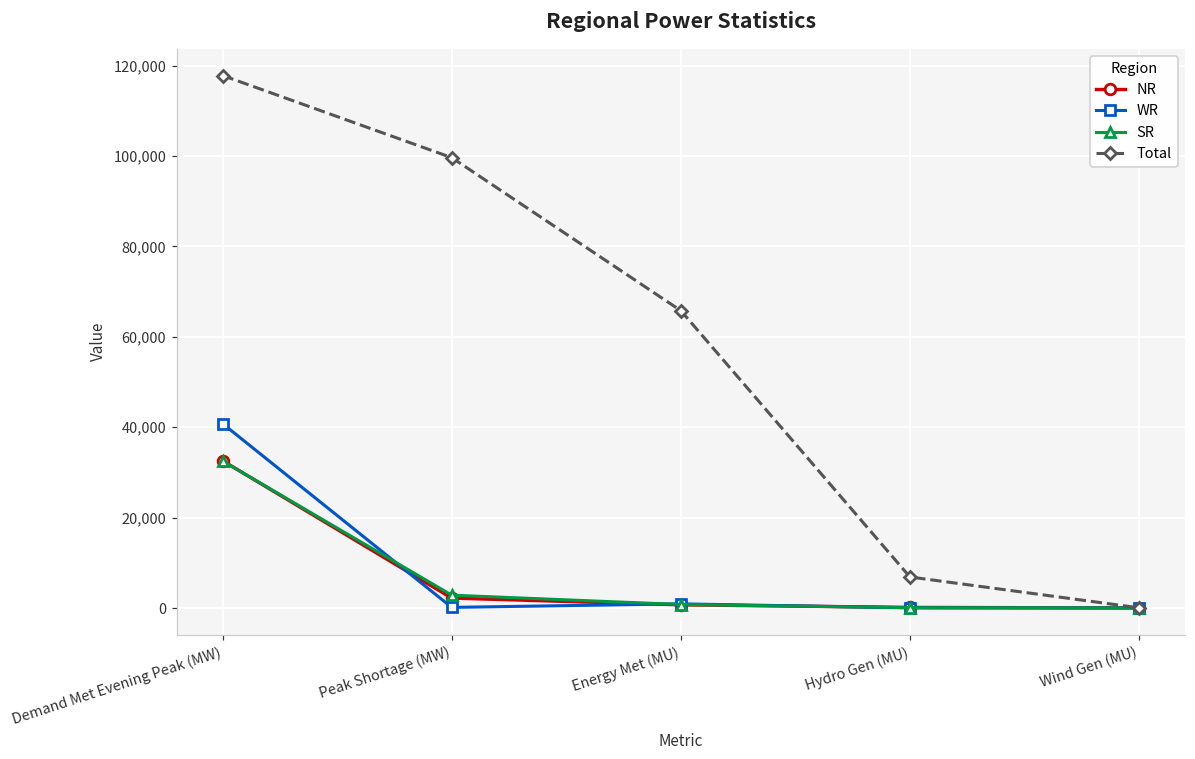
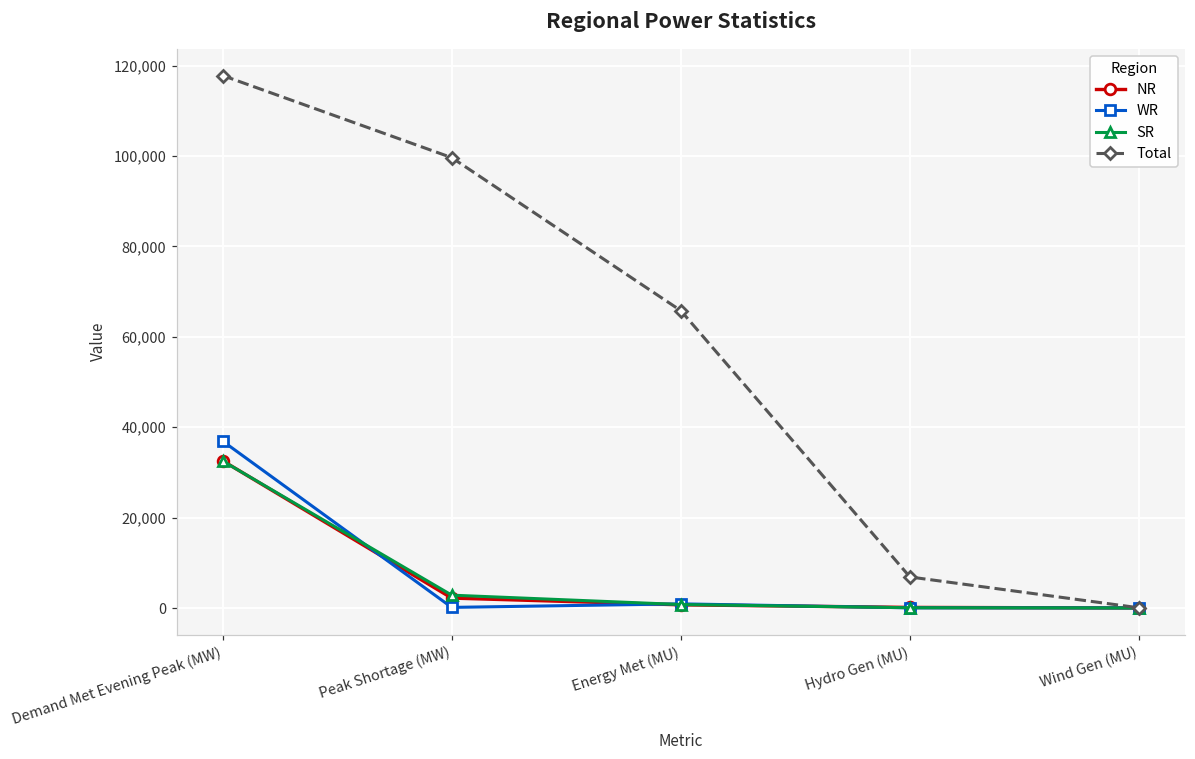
WR, Demand Met Evening Peak (MW): 41,000 -> 37,000
